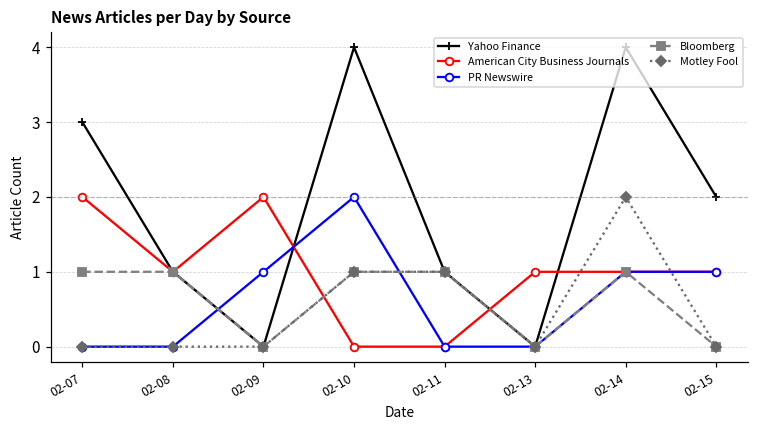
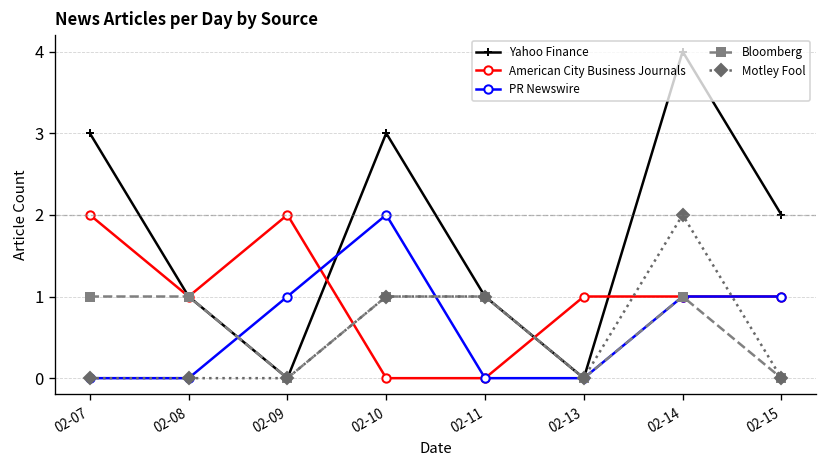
Yahoo Finance, 02-10: 4 -> 3
